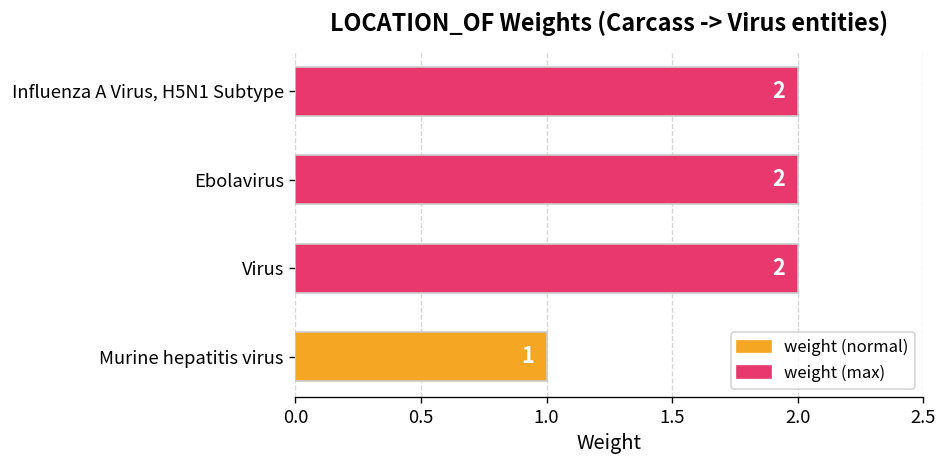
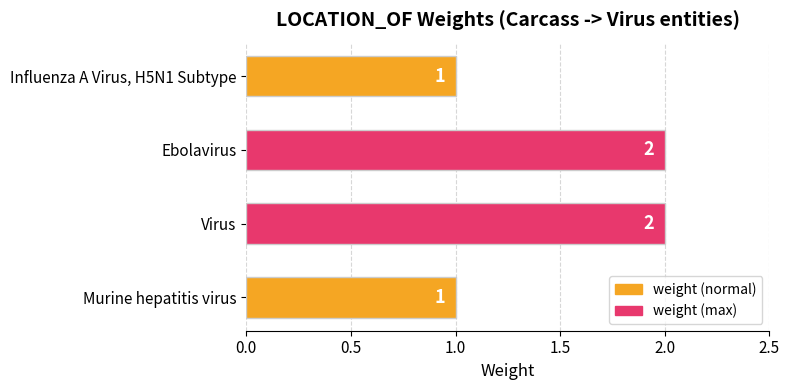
Influenza A Virus, H5N1 Subtype: 2 -> 1
